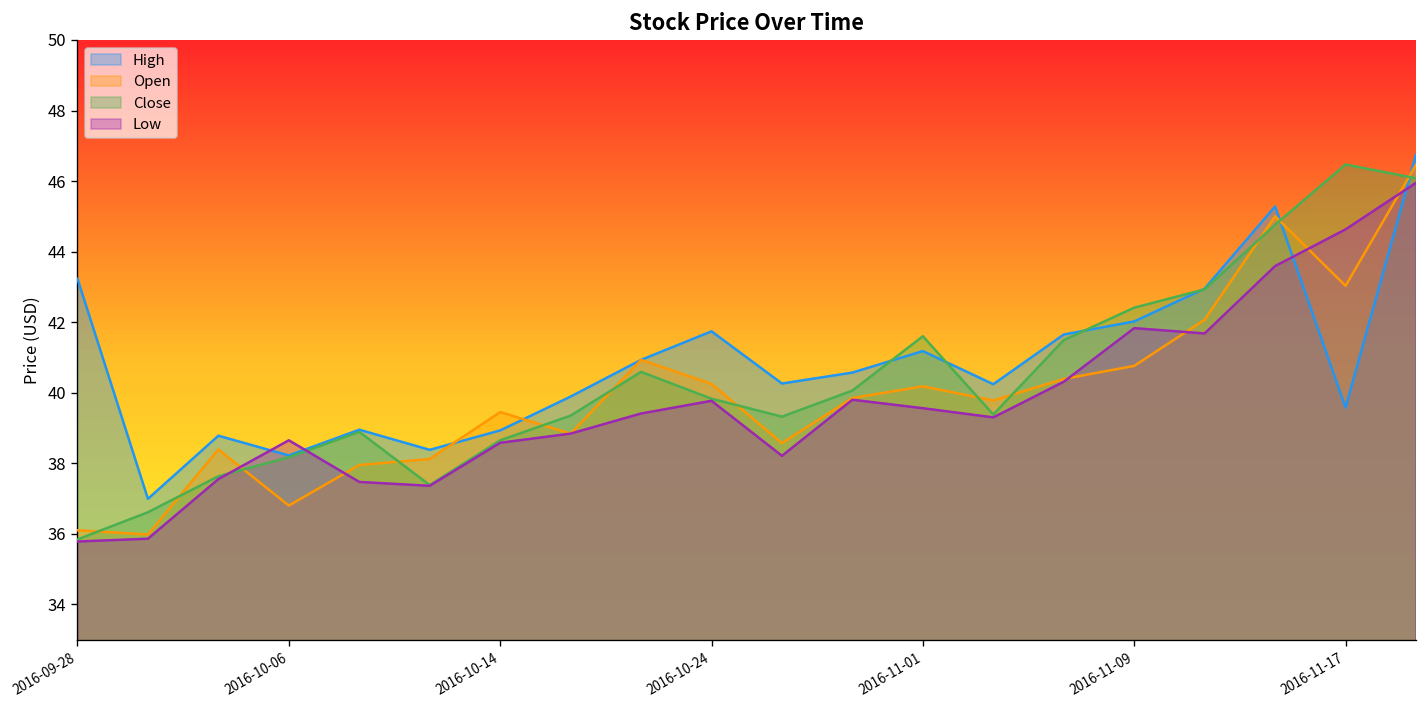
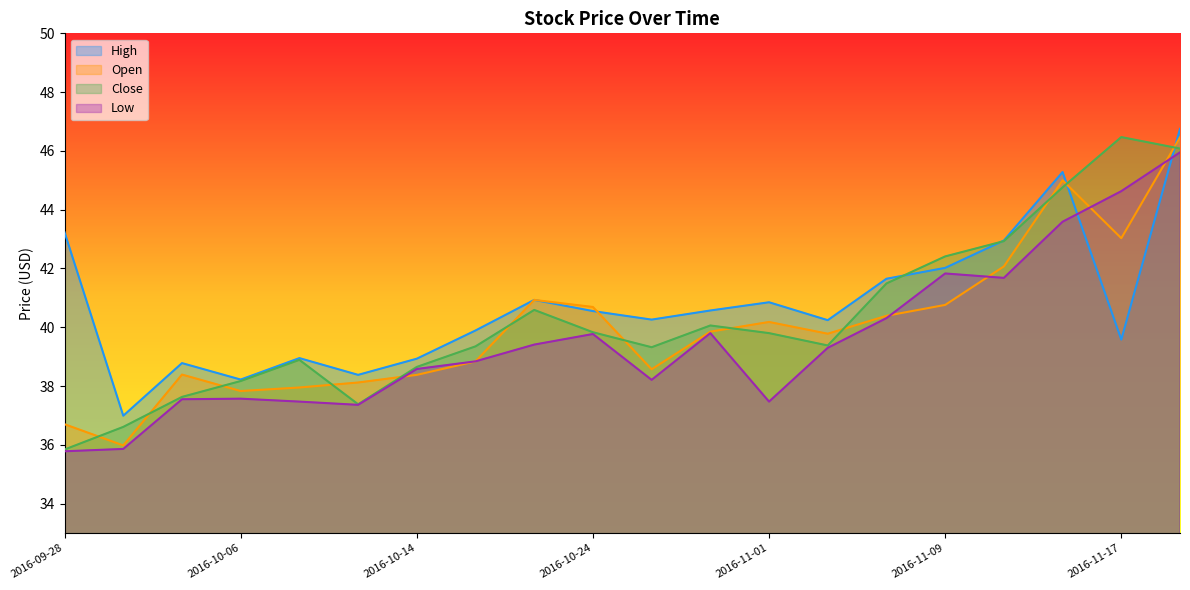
Open, 2016-09-28: 36.1 -> 36.7
Open, 2016-10-06: 36.8 -> 37.8
Low, 2016-10-06: 38.7 -> 37.6
Open, 2016-10-14: 39.5 -> 38.4
High, 2016-10-24: 41.7 -> 40.6
Open, 2016-10-24: 40.3 -> 40.7
High, 2016-11-01: 41.2 -> 40.9
Close, 2016-11-01: 41.6 -> 39.8
Low, 2016-11-01: 39.6 -> 37.5
